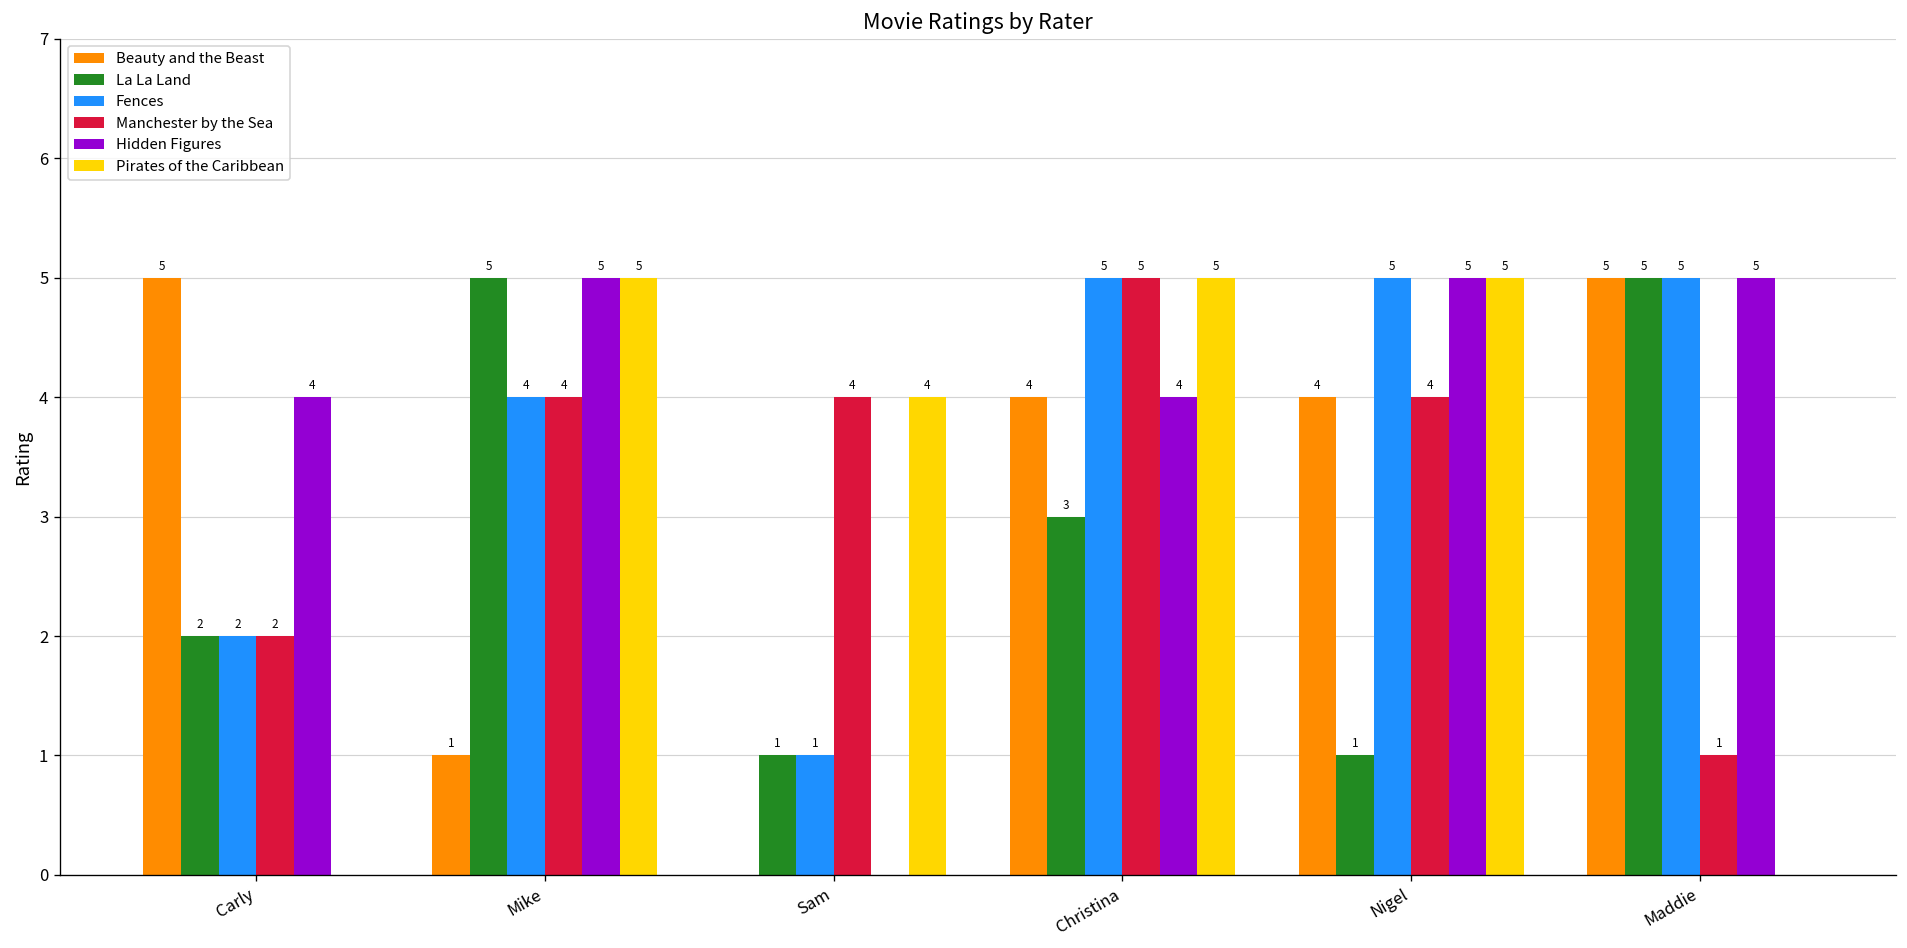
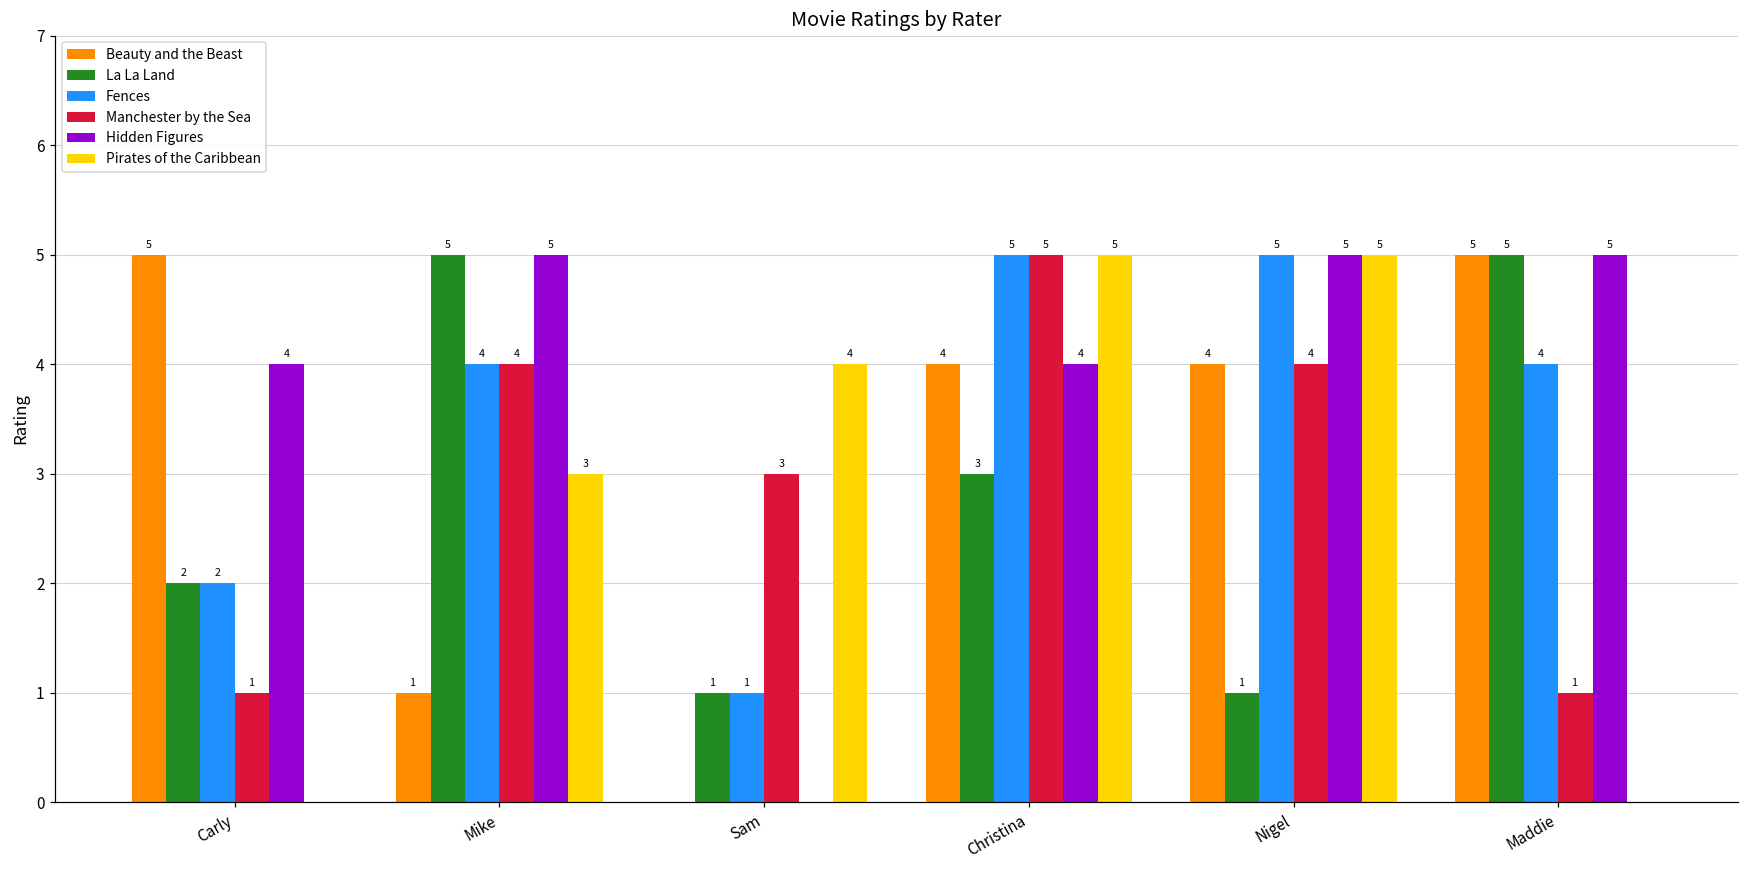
Manchester by the Sea, Carly: 2 -> 1
Pirates of the Caribbean, Mike: 5 -> 3
Manchester by the Sea, Sam: 4 -> 3
Fences, Maddie: 5 -> 4
